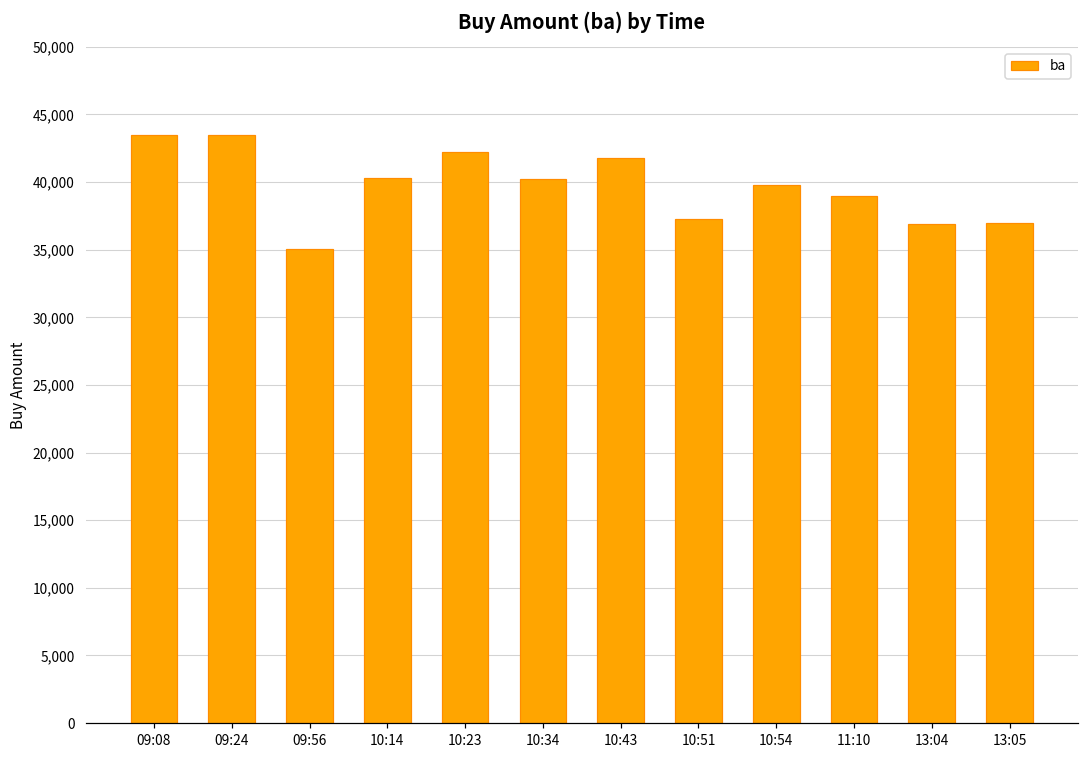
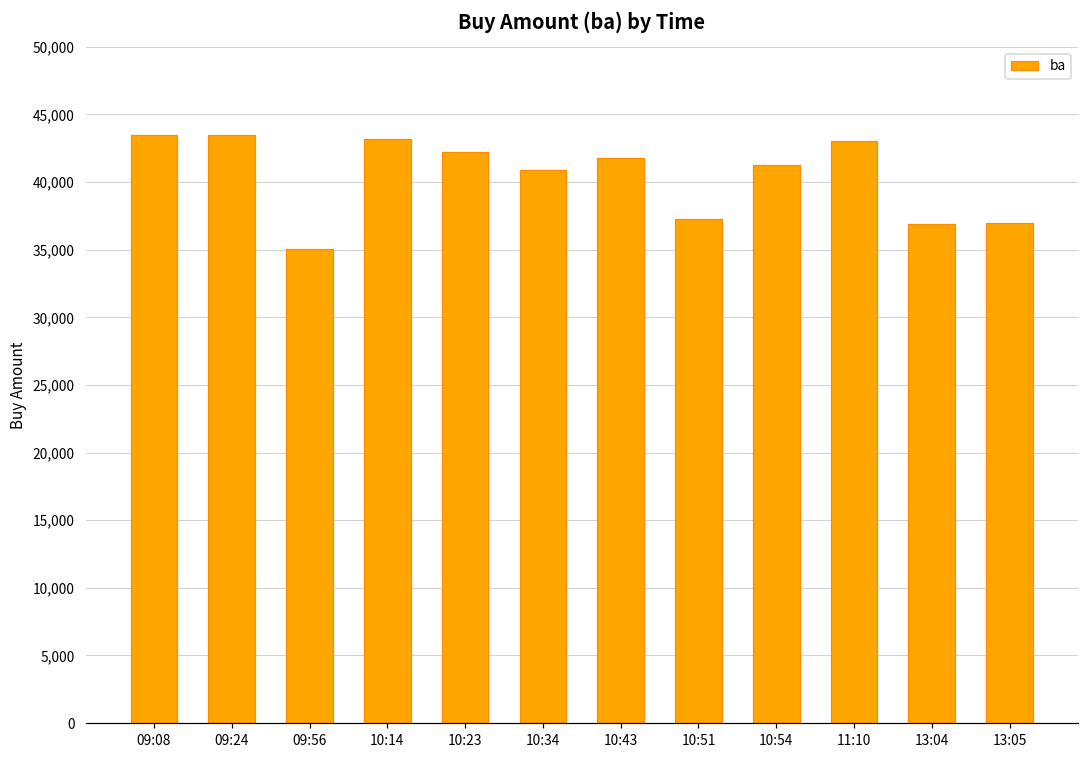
10:14: 40,300 -> 43,200
10:34: 40,200 -> 40,900
10:54: 39,800 -> 41,300
11:10: 39,000 -> 43,100
